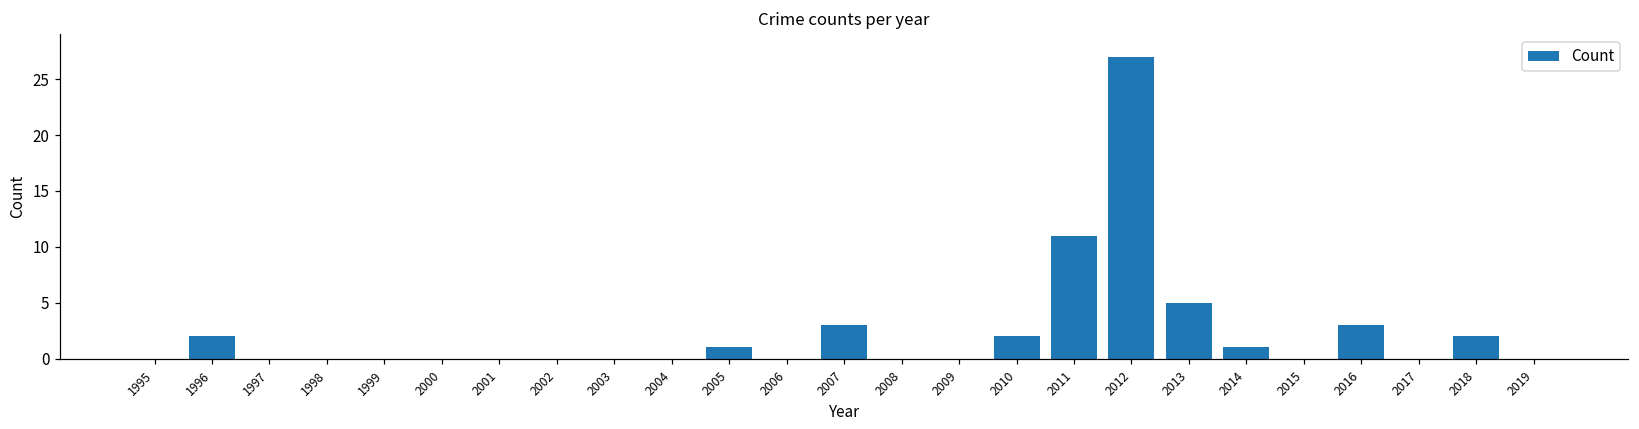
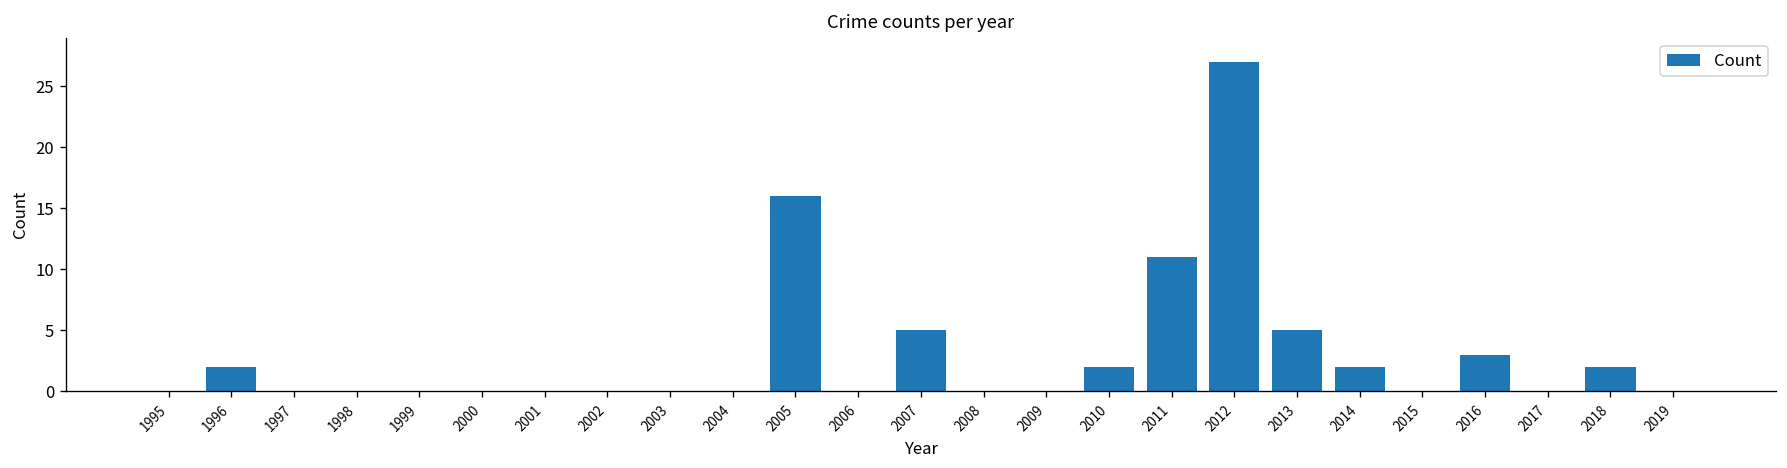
2005: 1 -> 16
2007: 3 -> 5
2014: 1 -> 2
